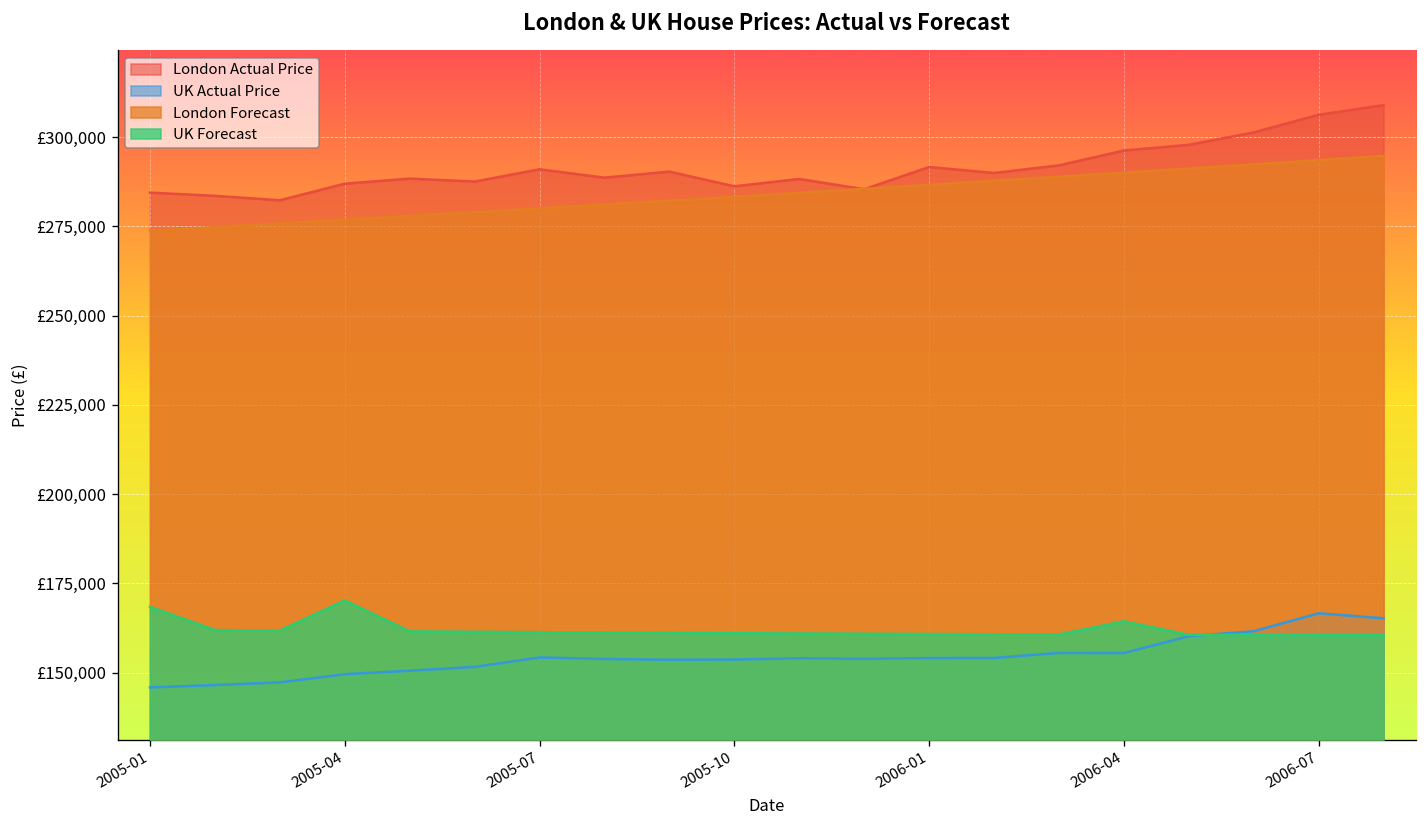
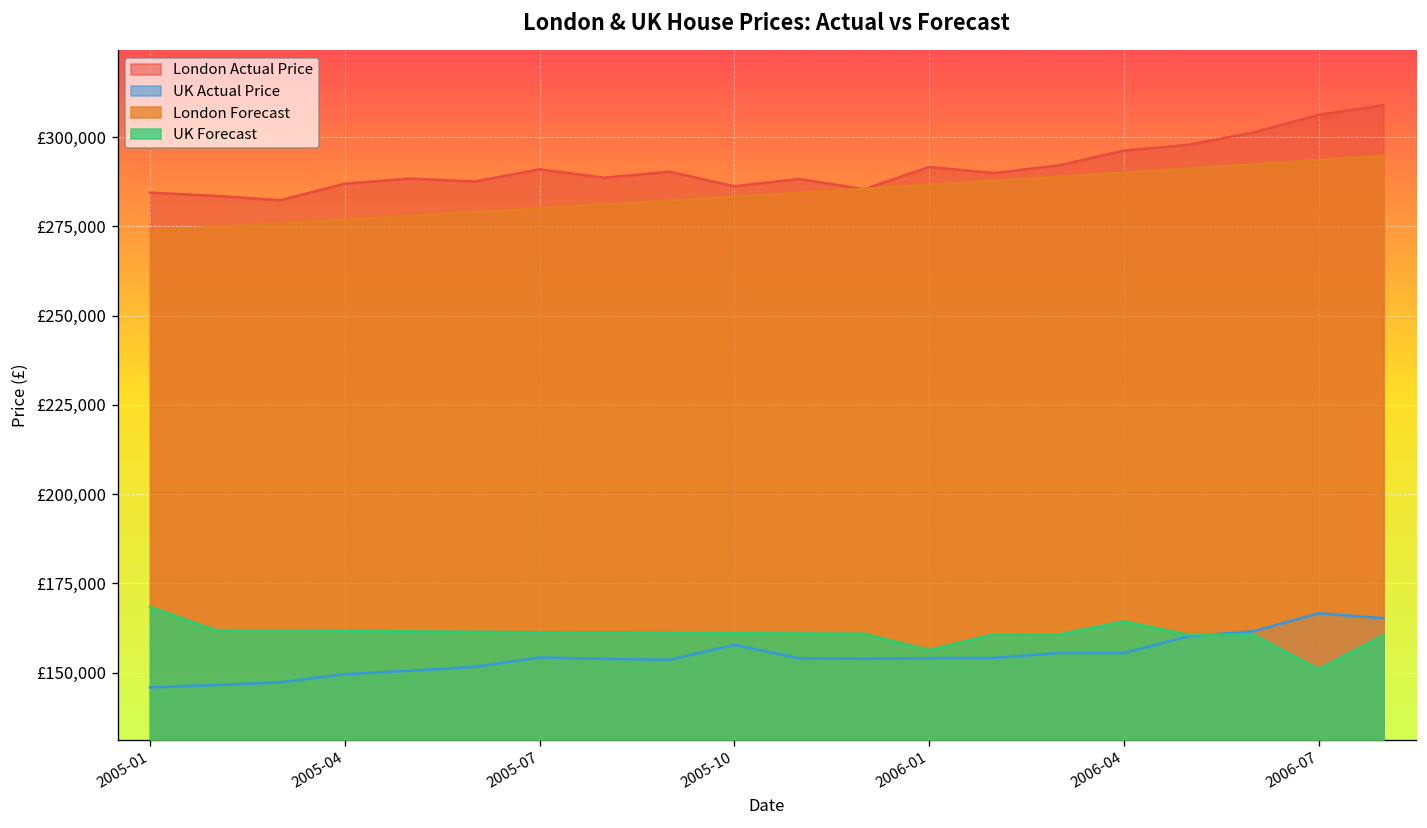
UK Forecast, 2005-04: £170,000 -> £162,000
UK Actual Price, 2005-10: £154,000 -> £158,000
UK Forecast, 2006-01: £161,000 -> £156,000
UK Forecast, 2006-07: £161,000 -> £151,000
